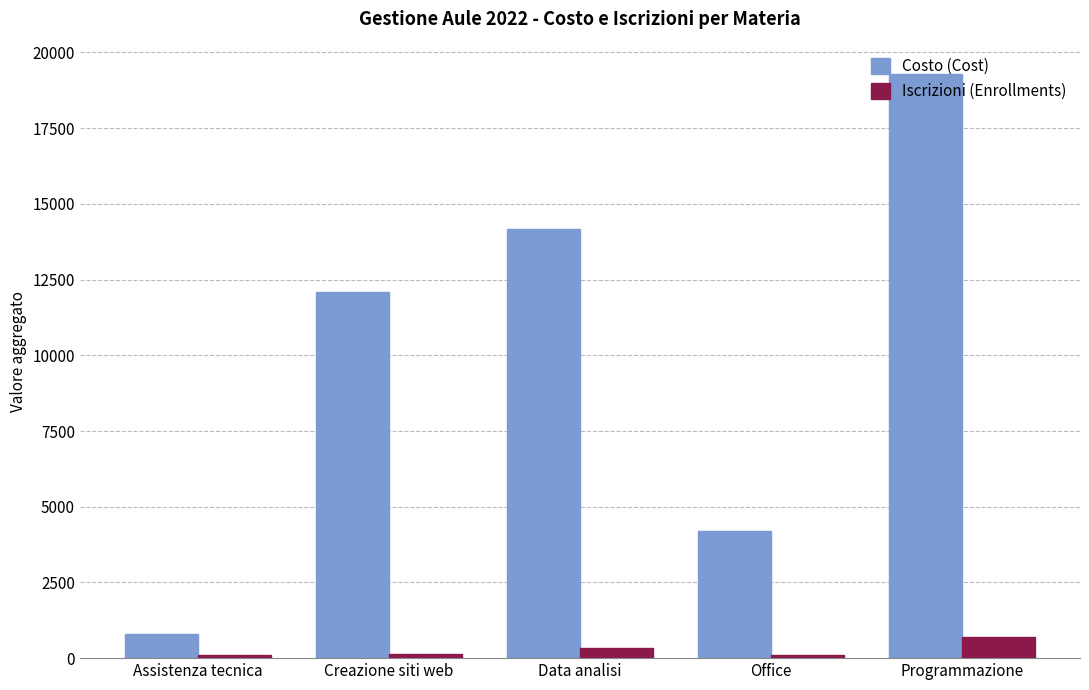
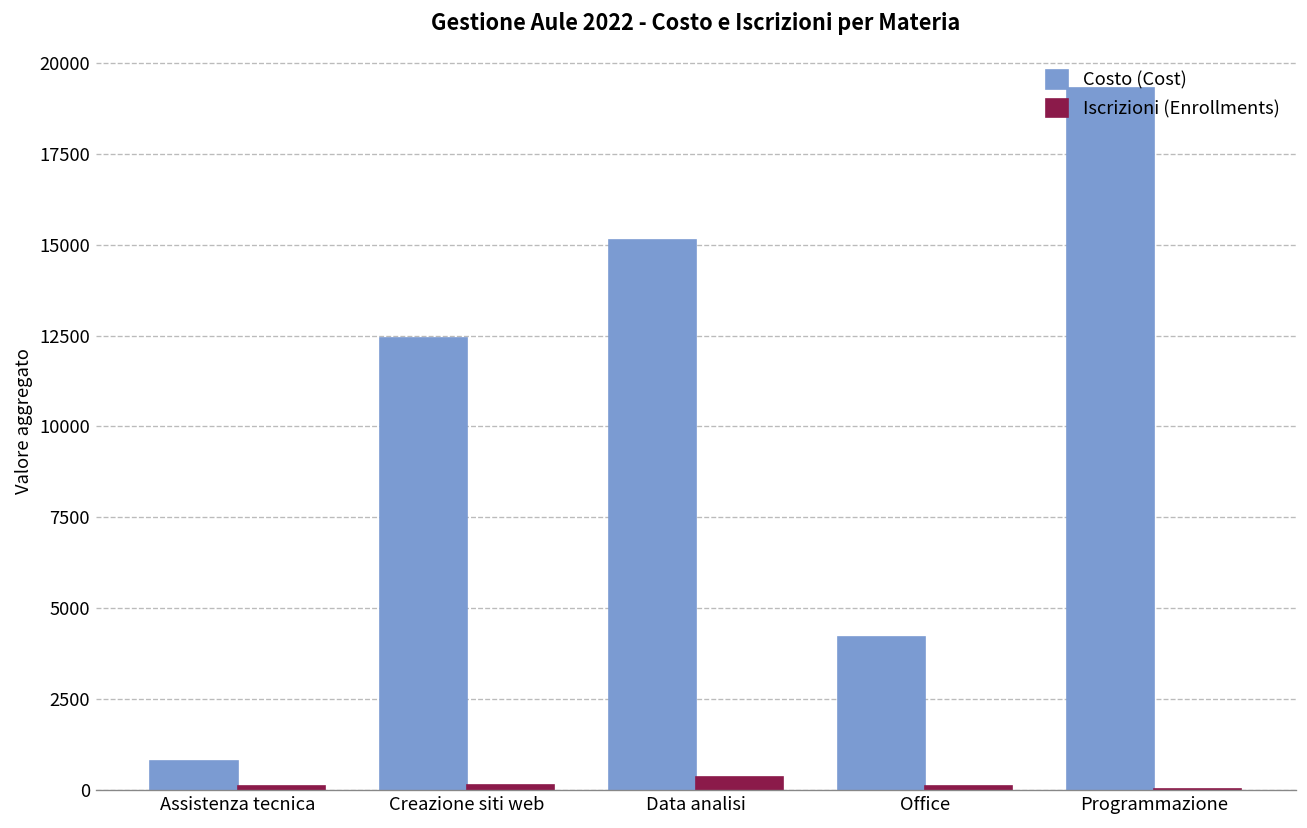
Costo (Cost), Creazione siti web: 12100 -> 12400
Costo (Cost), Data analisi: 14200 -> 15100
Iscrizioni (Enrollments), Programmazione: 700 -> 0
